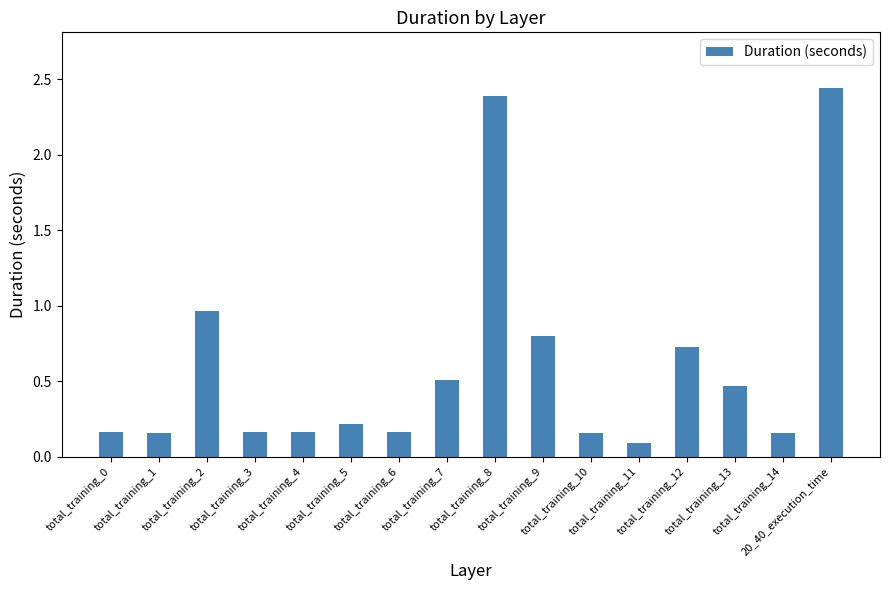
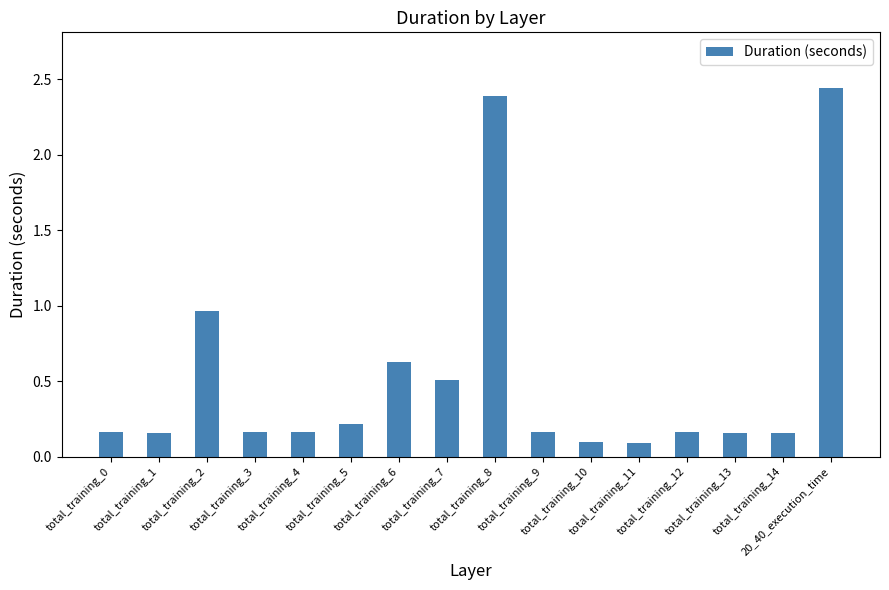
total_training_6: 0.16 -> 0.63
total_training_9: 0.80 -> 0.16
total_training_10: 0.16 -> 0.09
total_training_12: 0.72 -> 0.16
total_training_13: 0.47 -> 0.16
